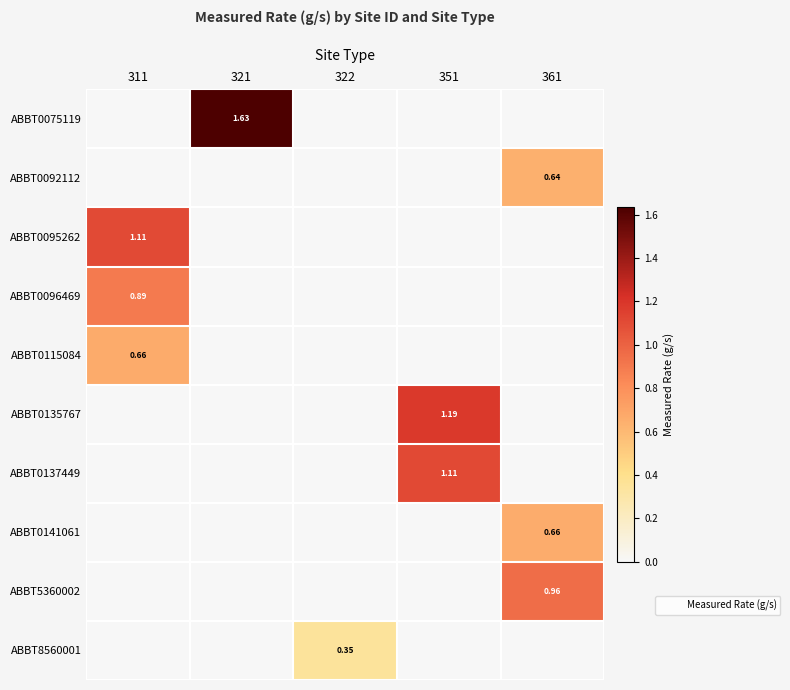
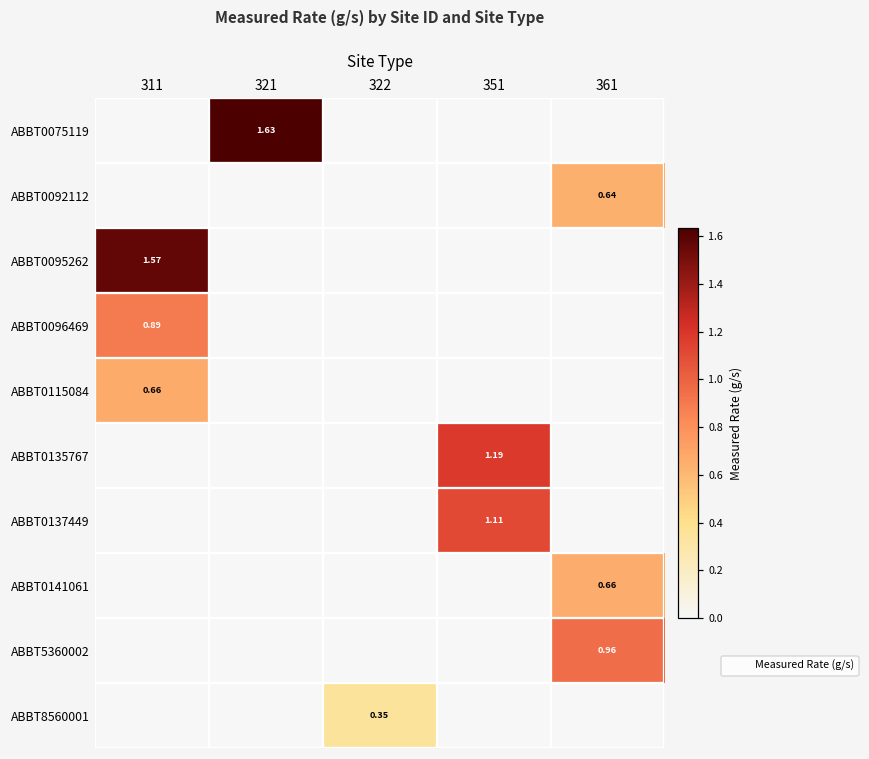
ABBT0095262, 311: 1.11 -> 1.57
